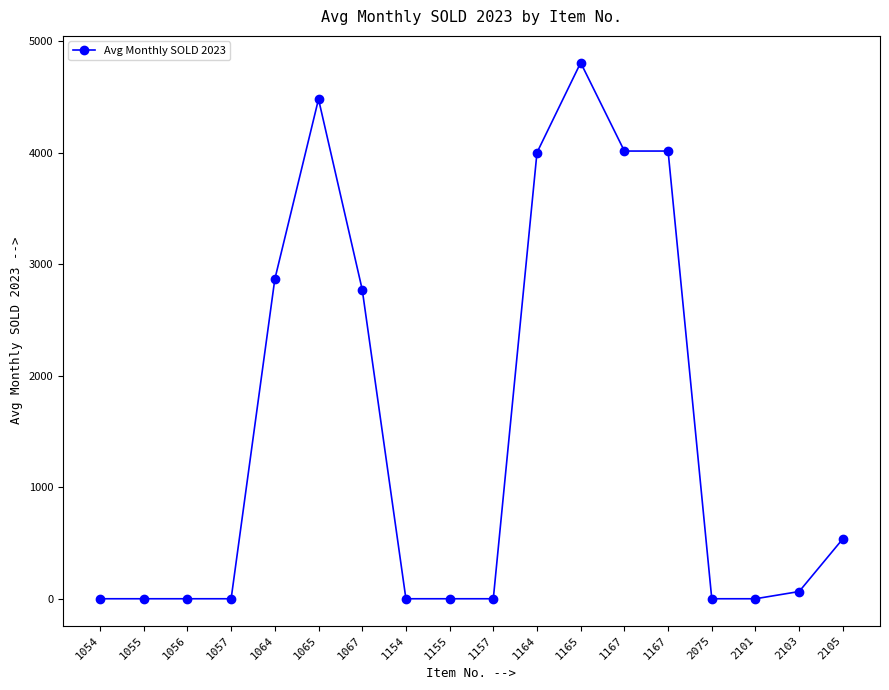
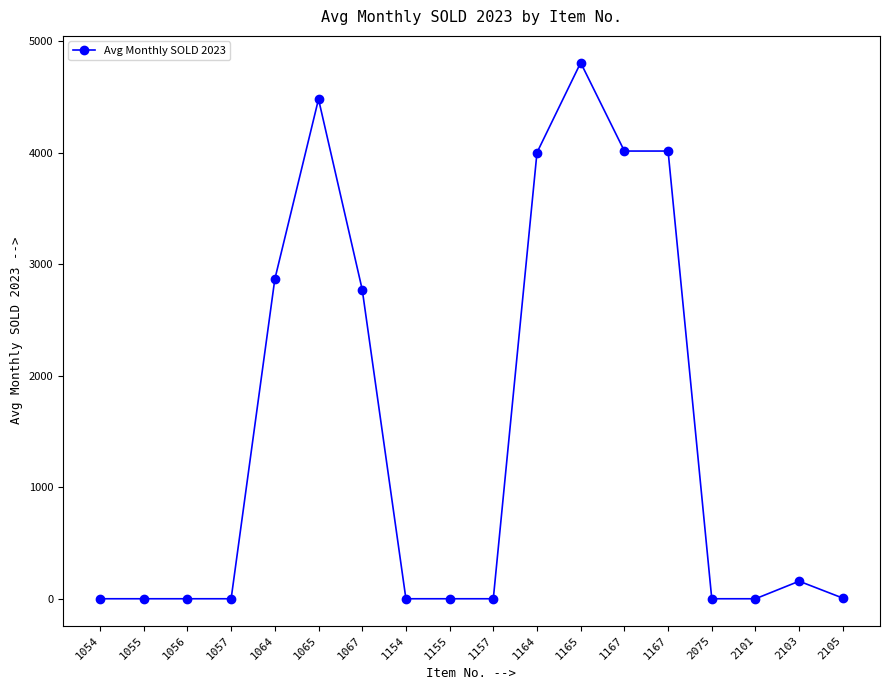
2103: 60 -> 160
2105: 540 -> 10
